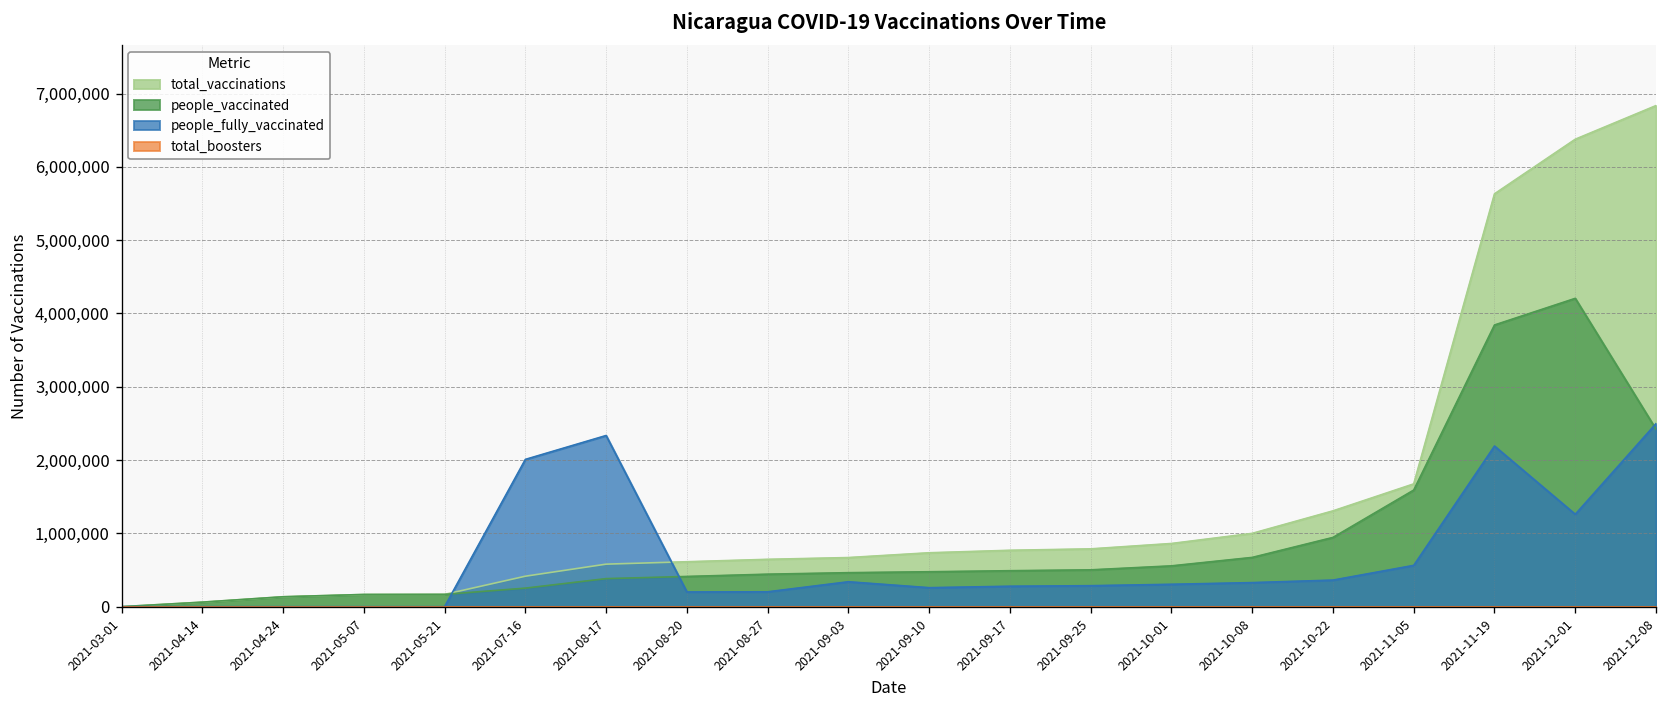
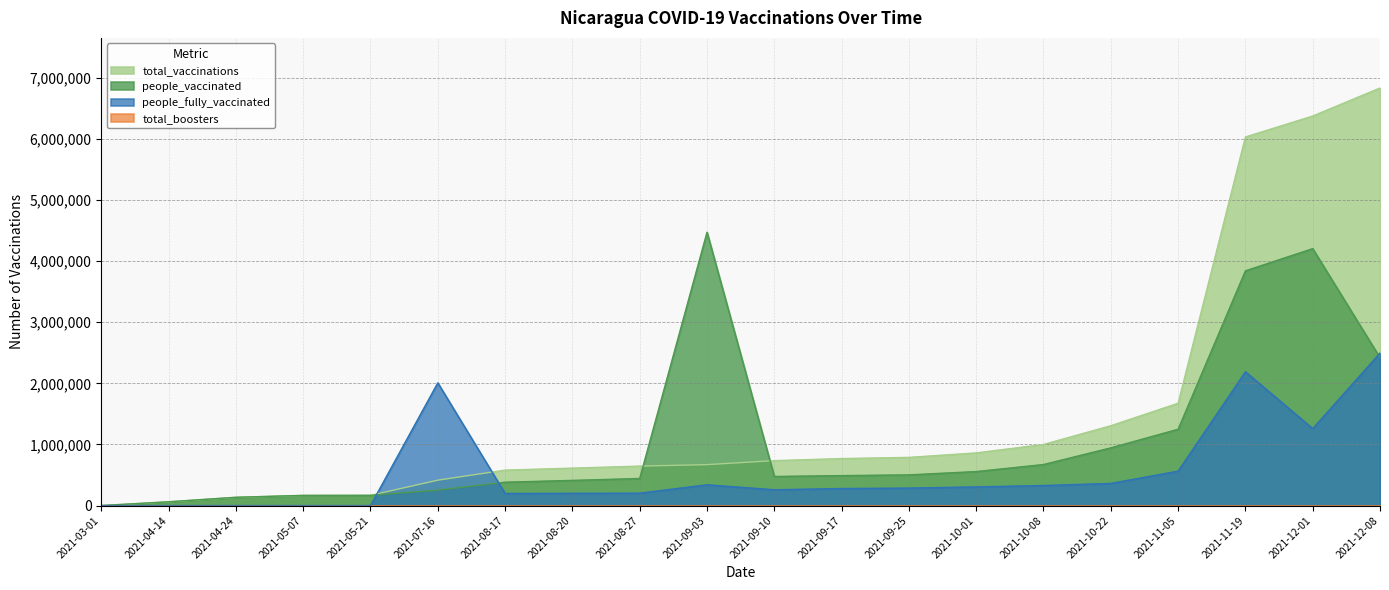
people_fully_vaccinated, 2021-08-17: 2,300,000 -> 200,000
people_vaccinated, 2021-09-03: 500,000 -> 4,500,000
people_vaccinated, 2021-11-05: 1,600,000 -> 1,200,000
total_vaccinations, 2021-11-19: 5,600,000 -> 6,000,000
